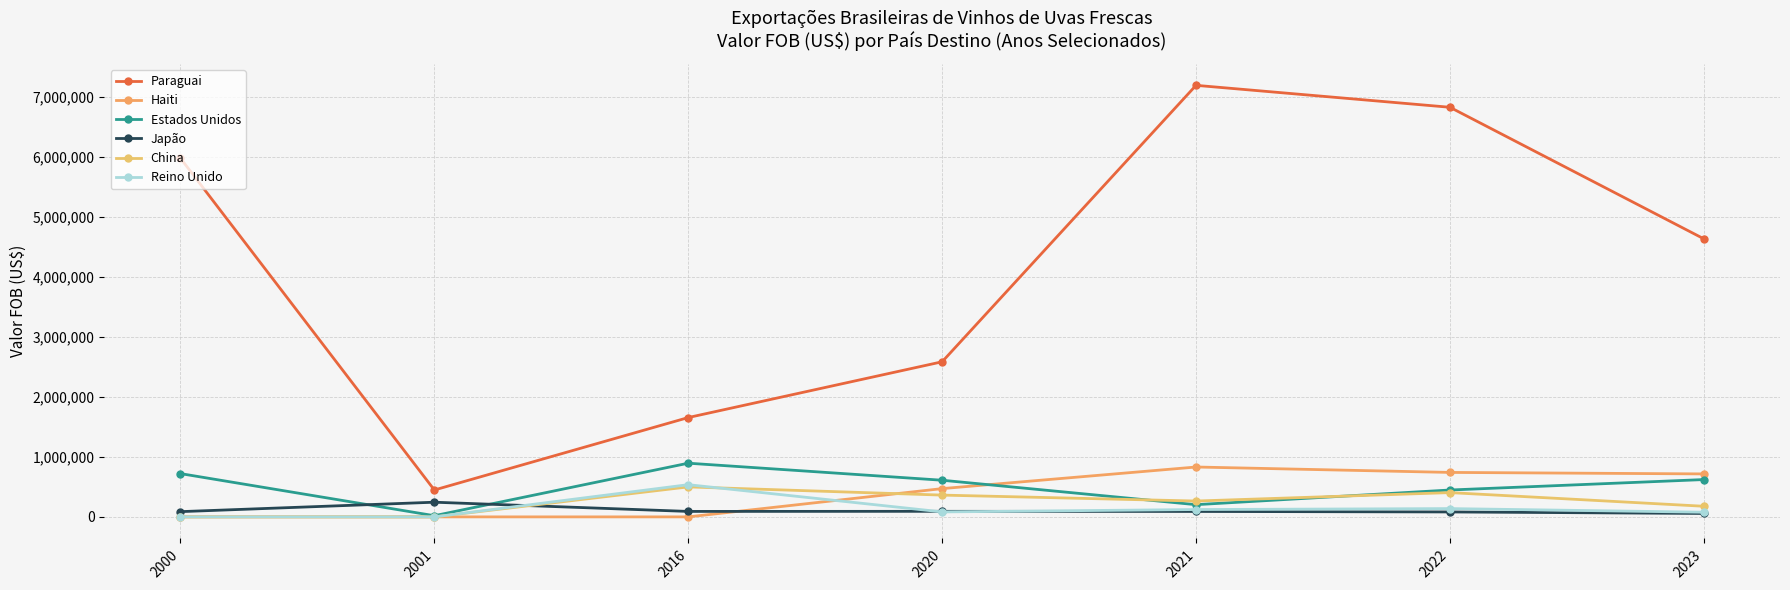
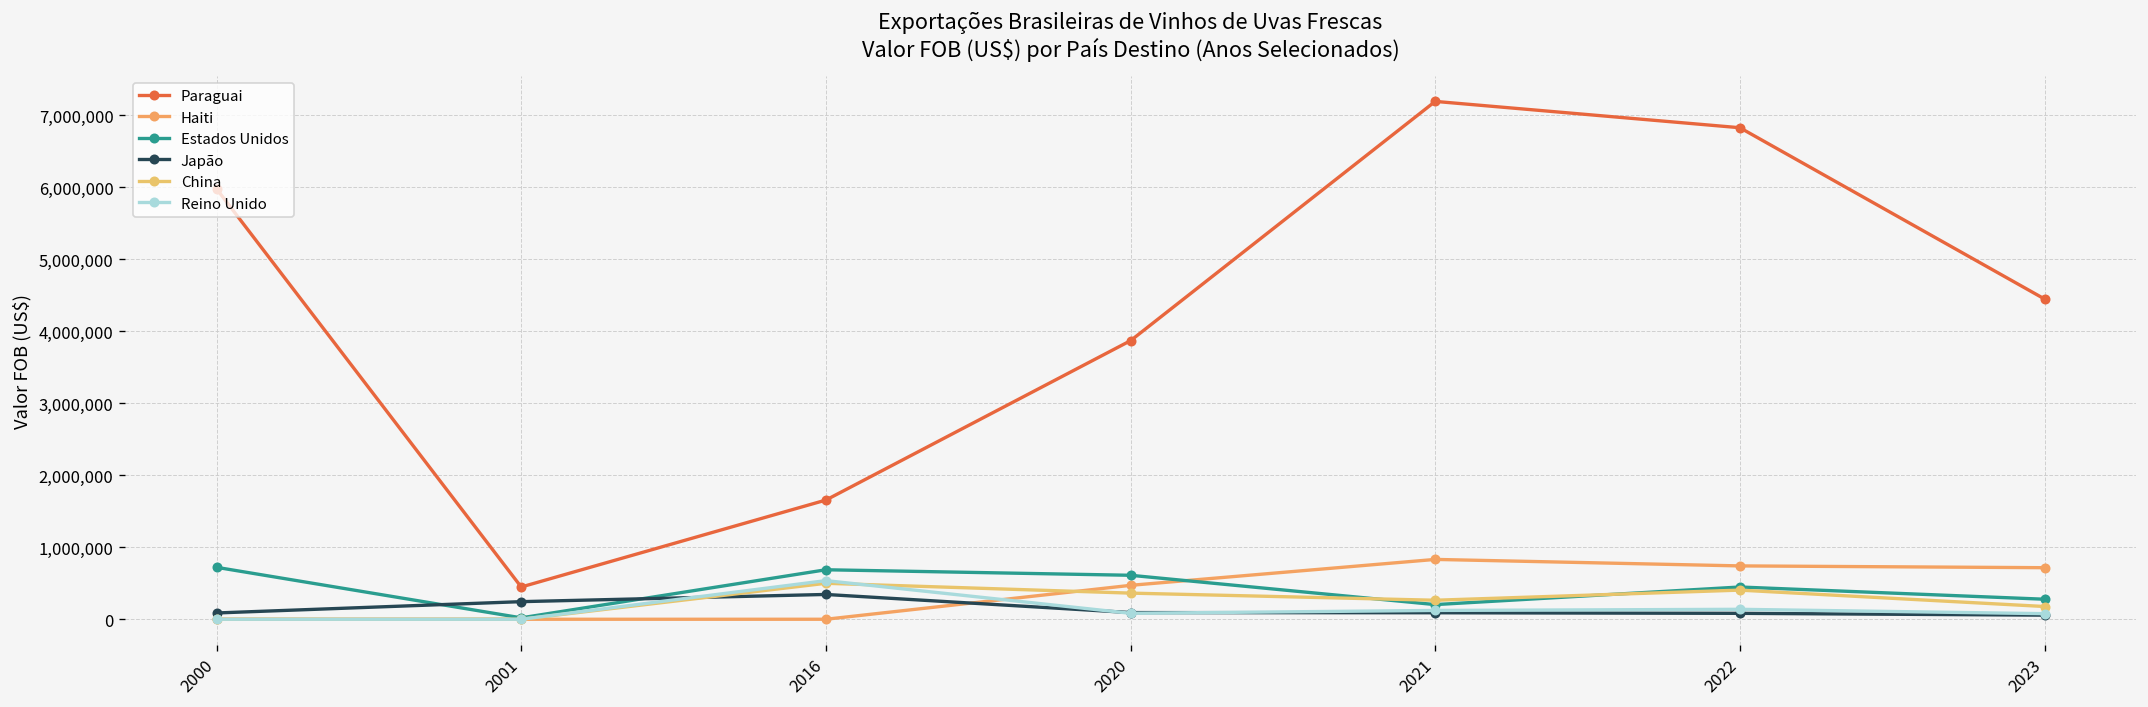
Estados Unidos, 2016: 900,000 -> 700,000
Japão, 2016: 100,000 -> 300,000
Paraguai, 2020: 2,600,000 -> 3,900,000
Paraguai, 2023: 4,600,000 -> 4,400,000
Estados Unidos, 2023: 600,000 -> 300,000
